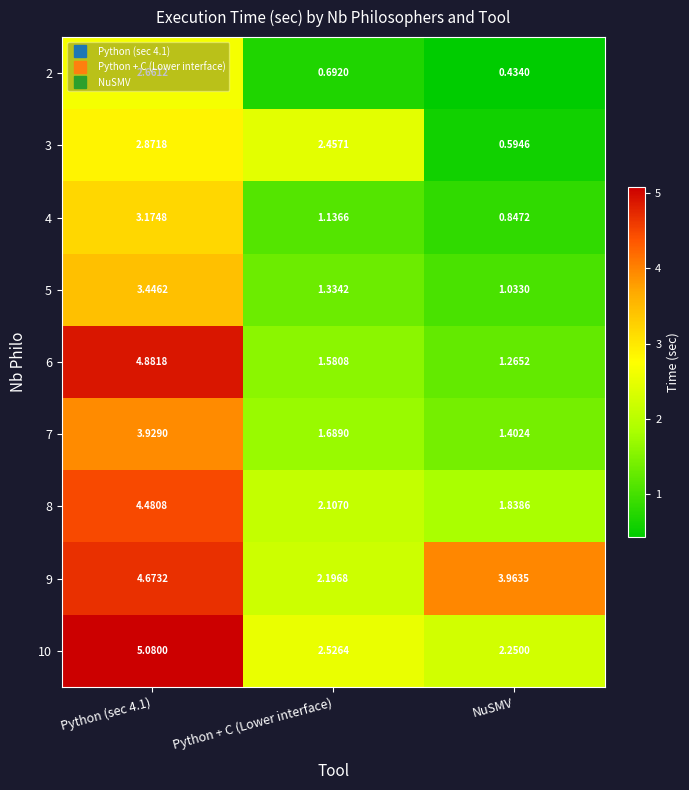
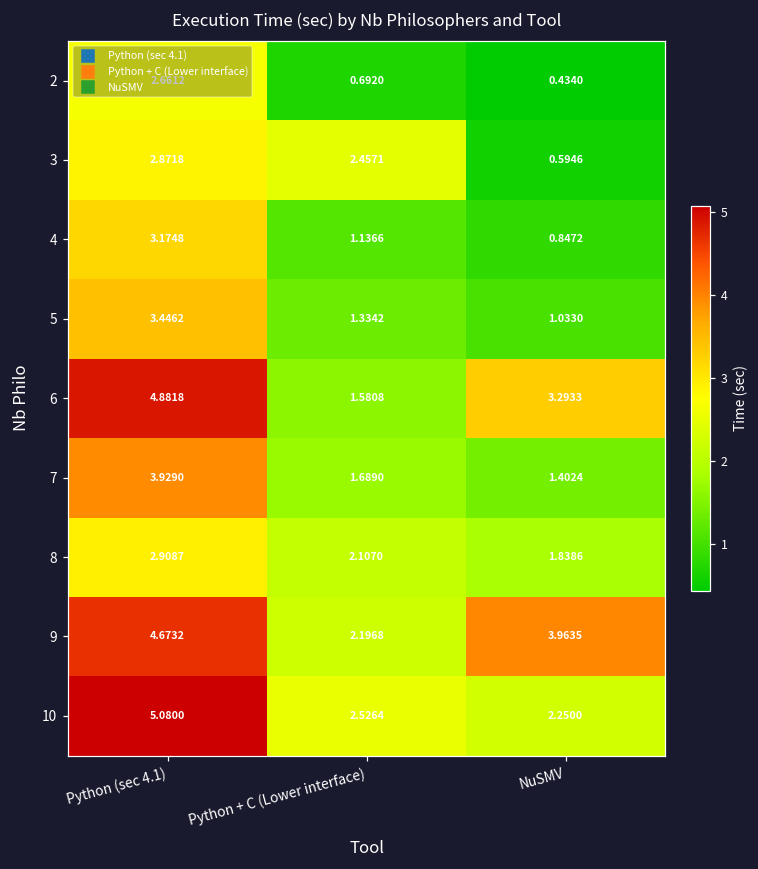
6, NuSMV: 1.2652 -> 3.2933
8, Python (sec 4.1): 4.4808 -> 2.9087
